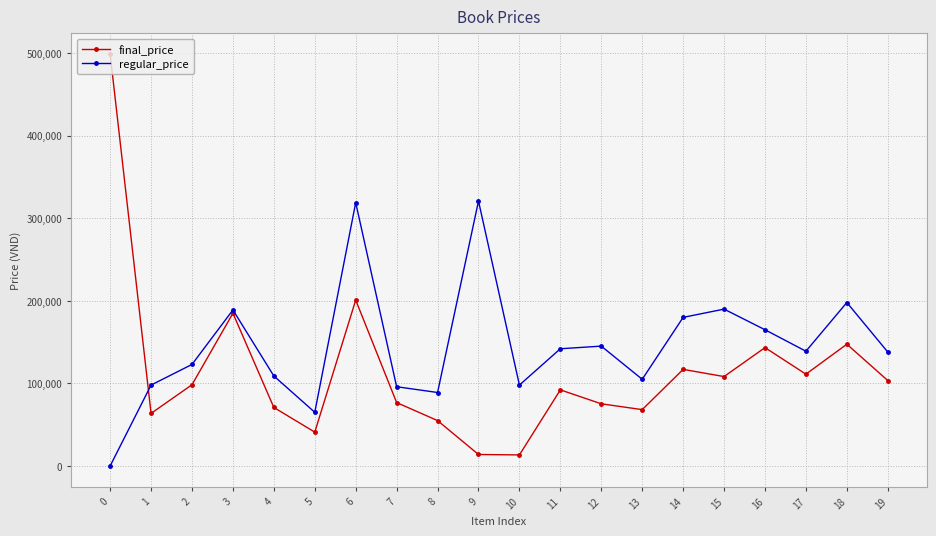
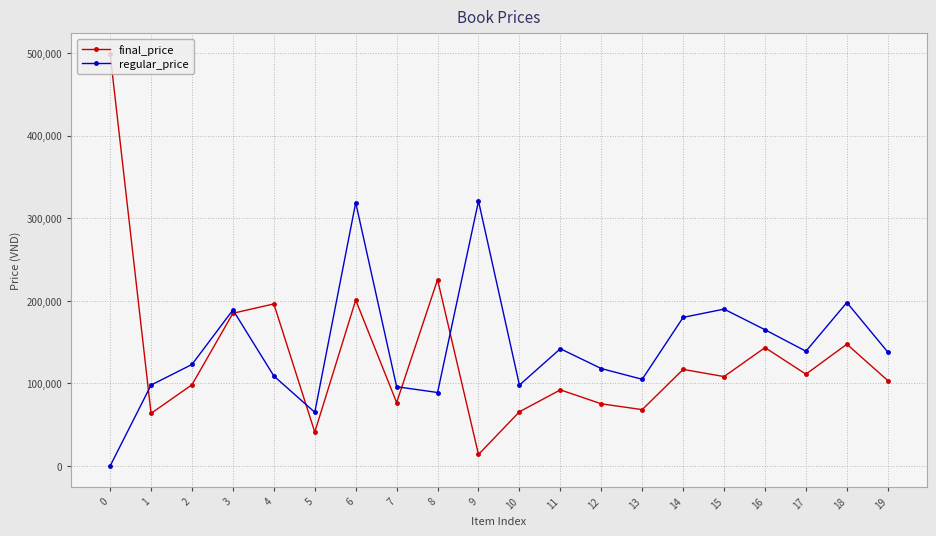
final_price, 4: 70,000 -> 200,000
final_price, 8: 50,000 -> 230,000
final_price, 10: 10,000 -> 70,000
regular_price, 12: 150,000 -> 120,000
